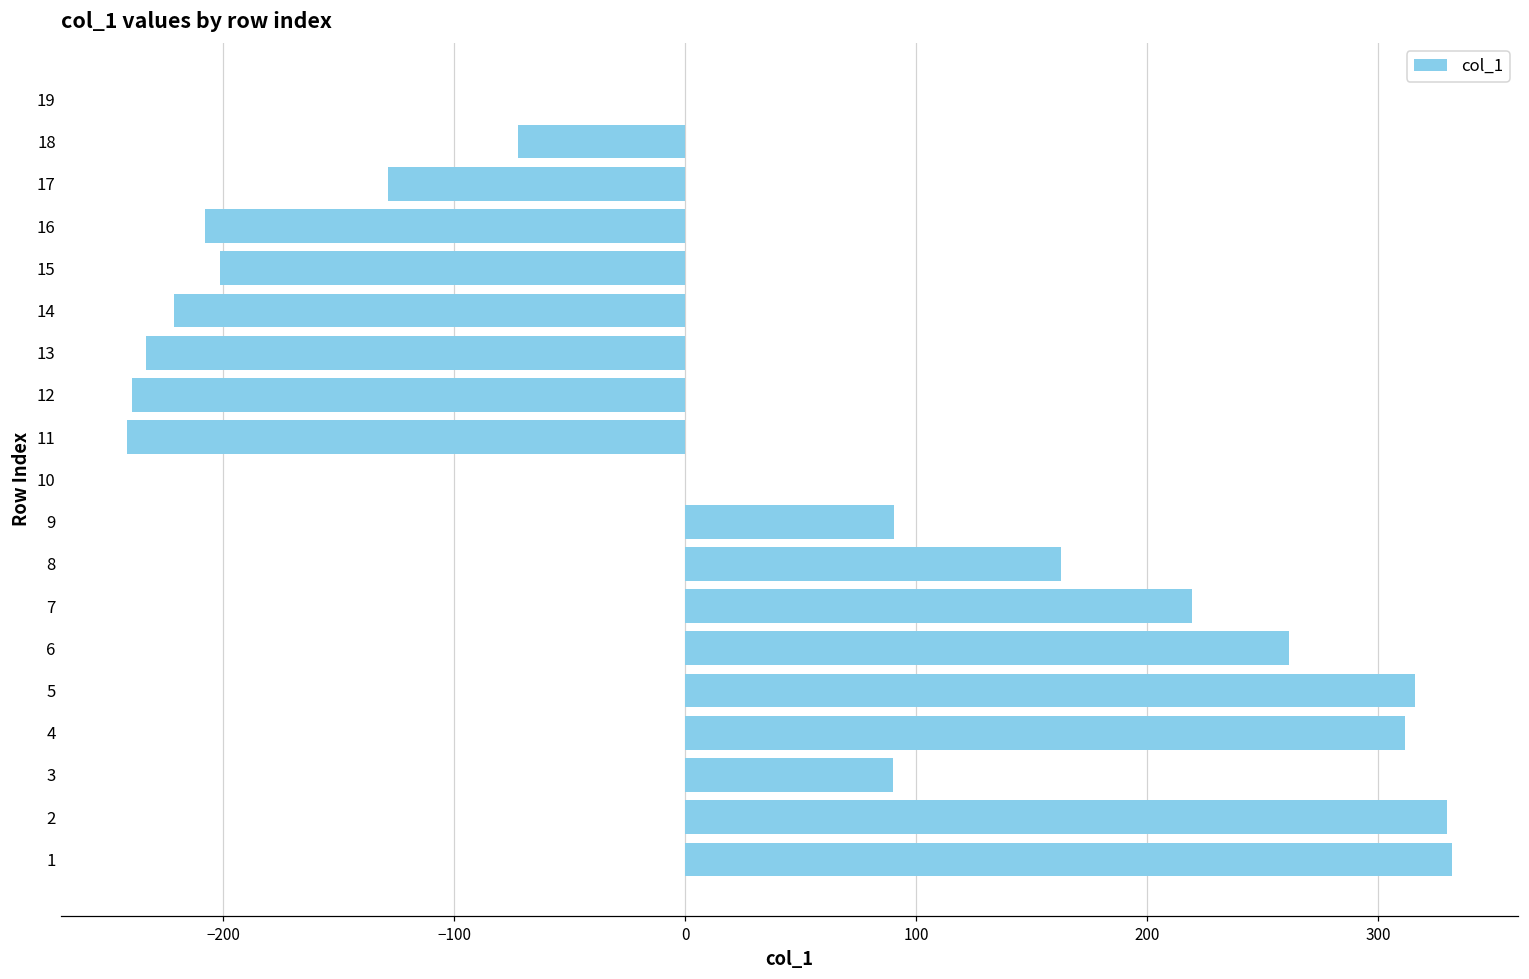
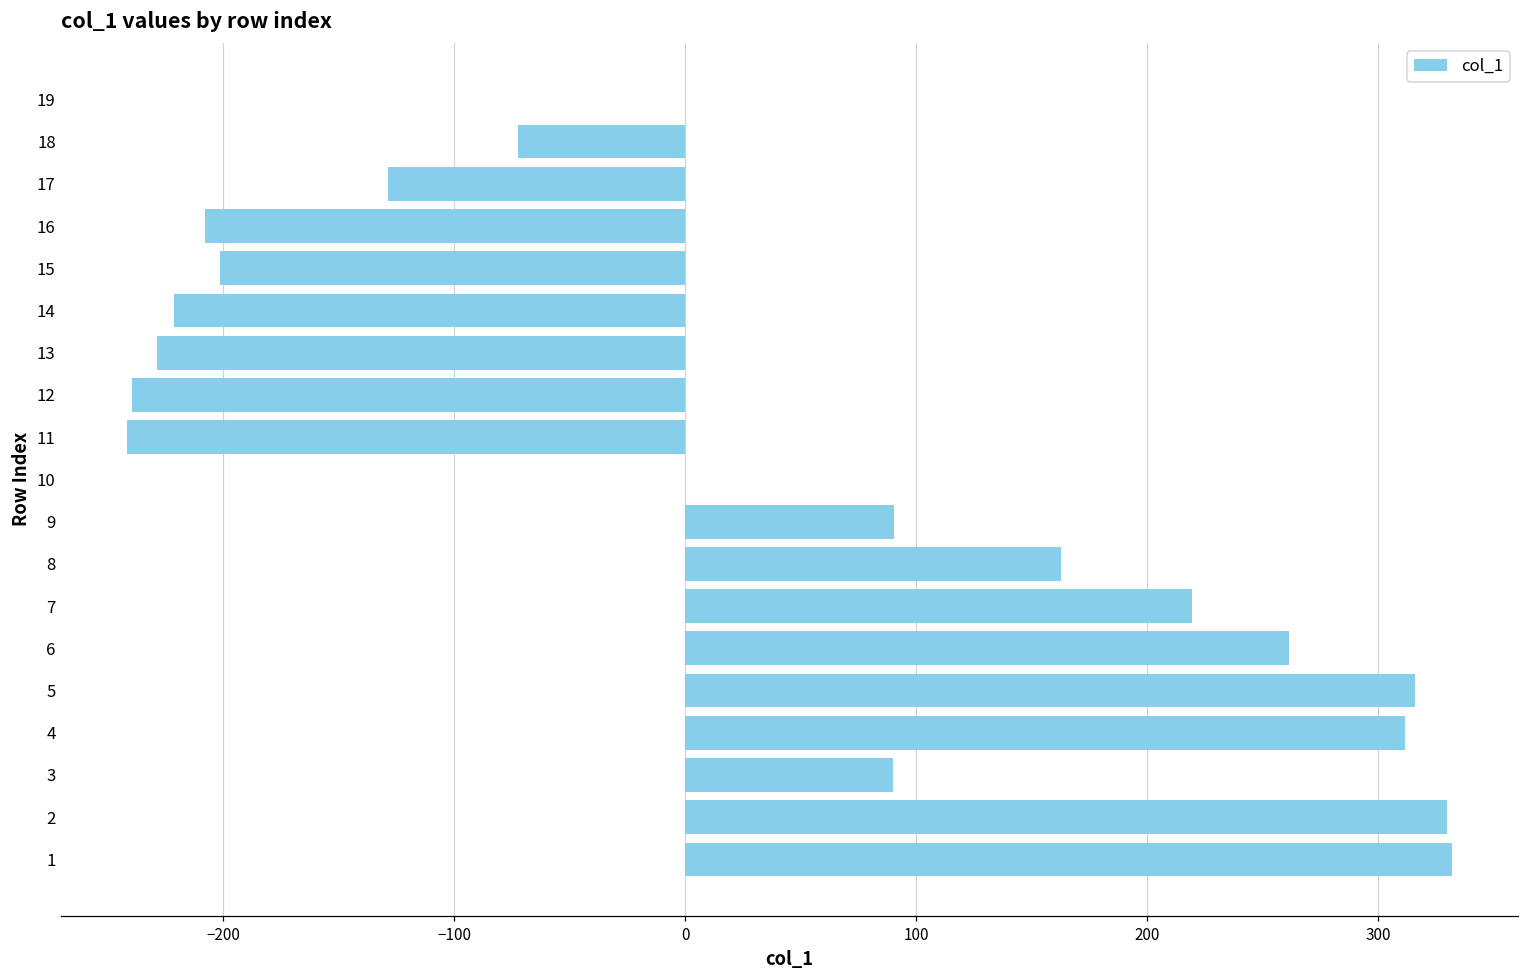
13: -233 -> -228
